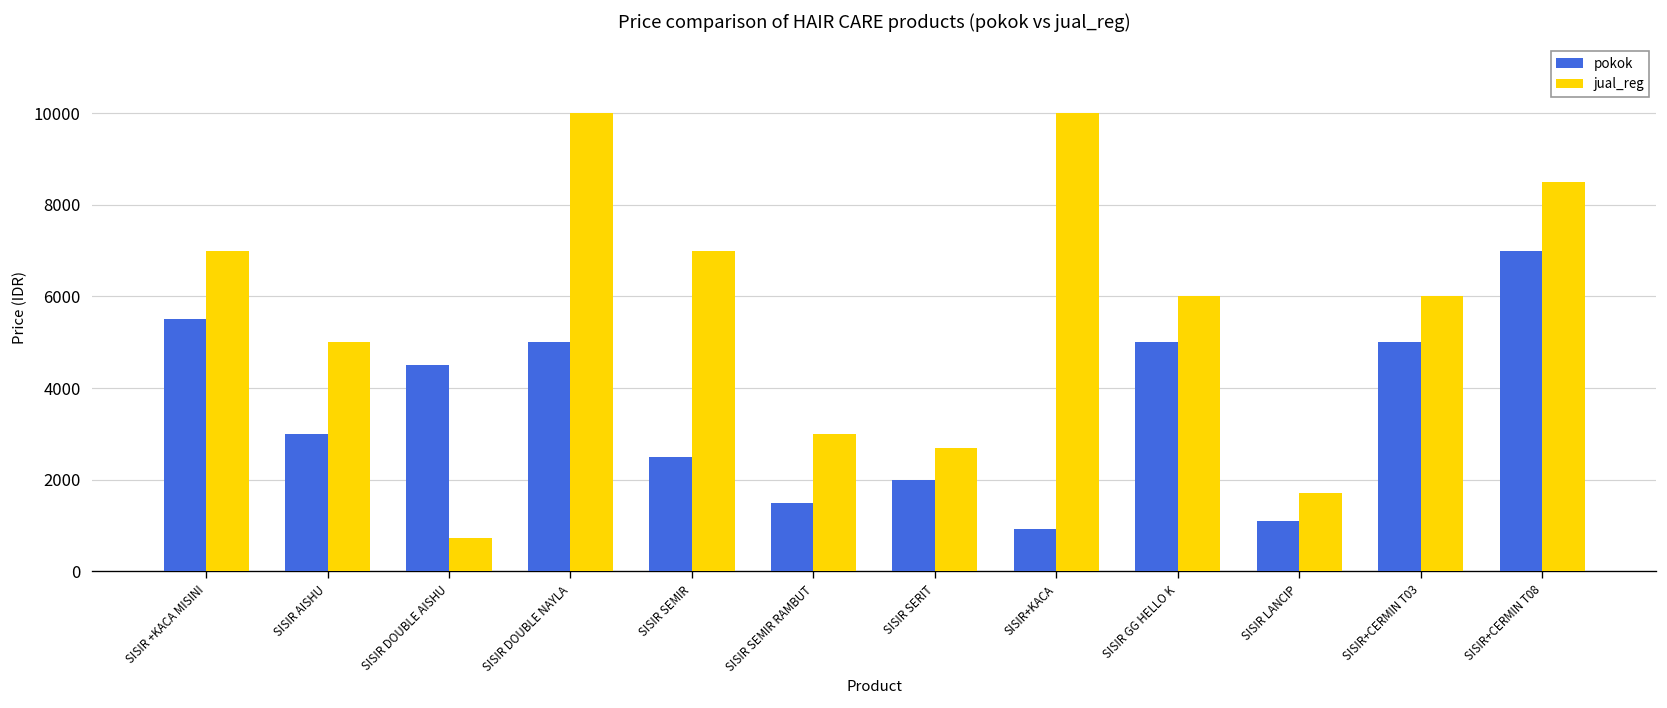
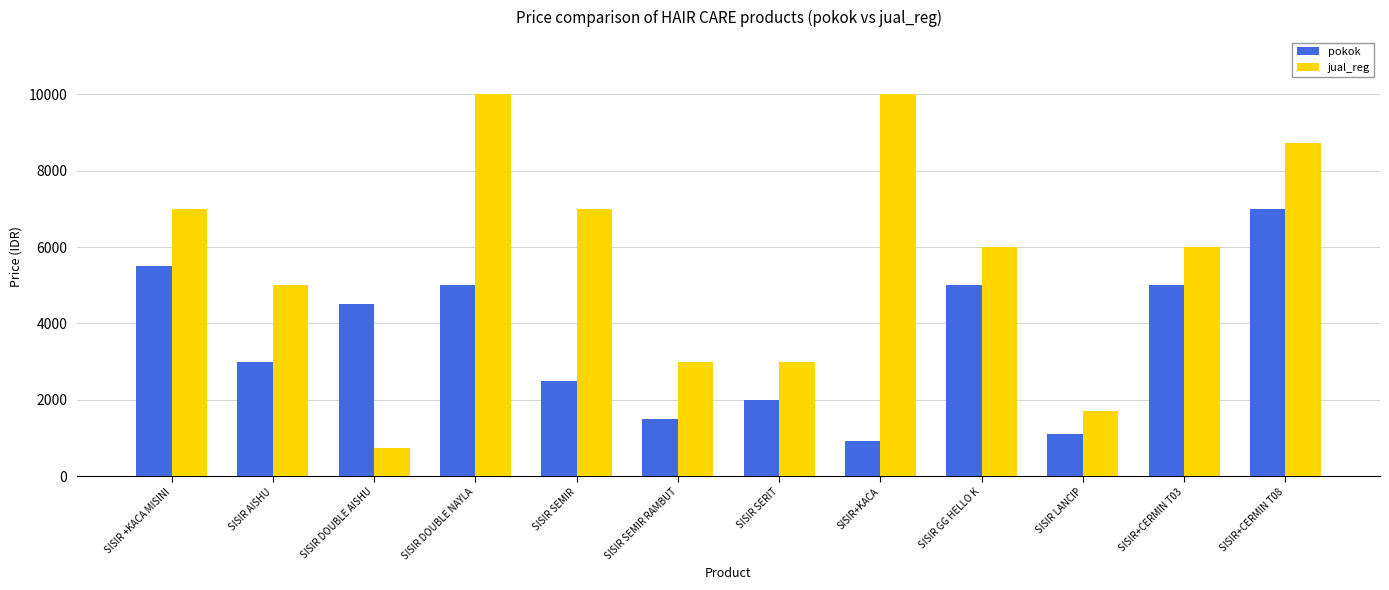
jual_reg, SISIR SERIT: 2700 -> 3000
jual_reg, SISIR+CERMIN T08: 8500 -> 8700
